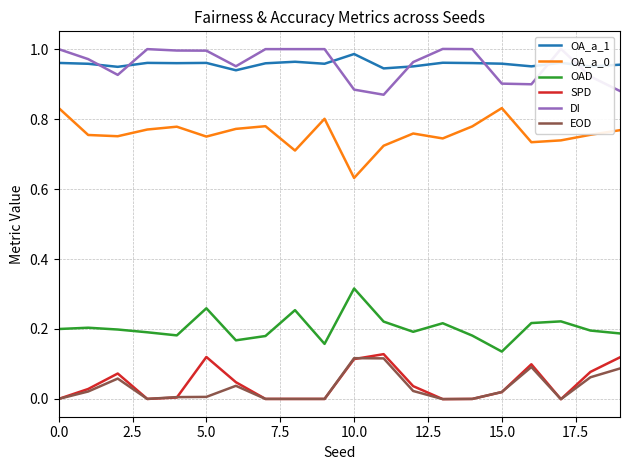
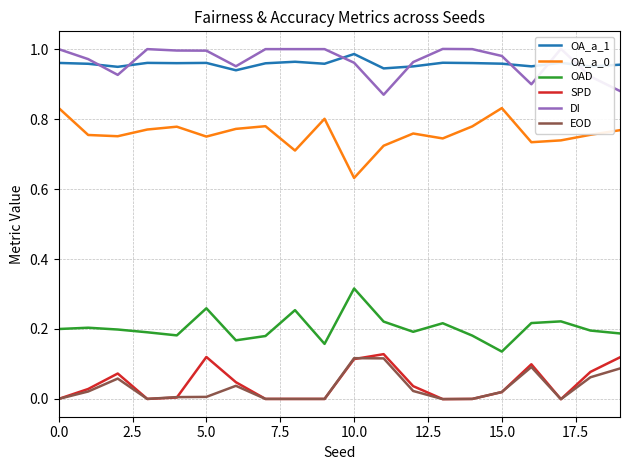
DI, 10.0: 0.88 -> 0.96
DI, 15.0: 0.90 -> 0.98
